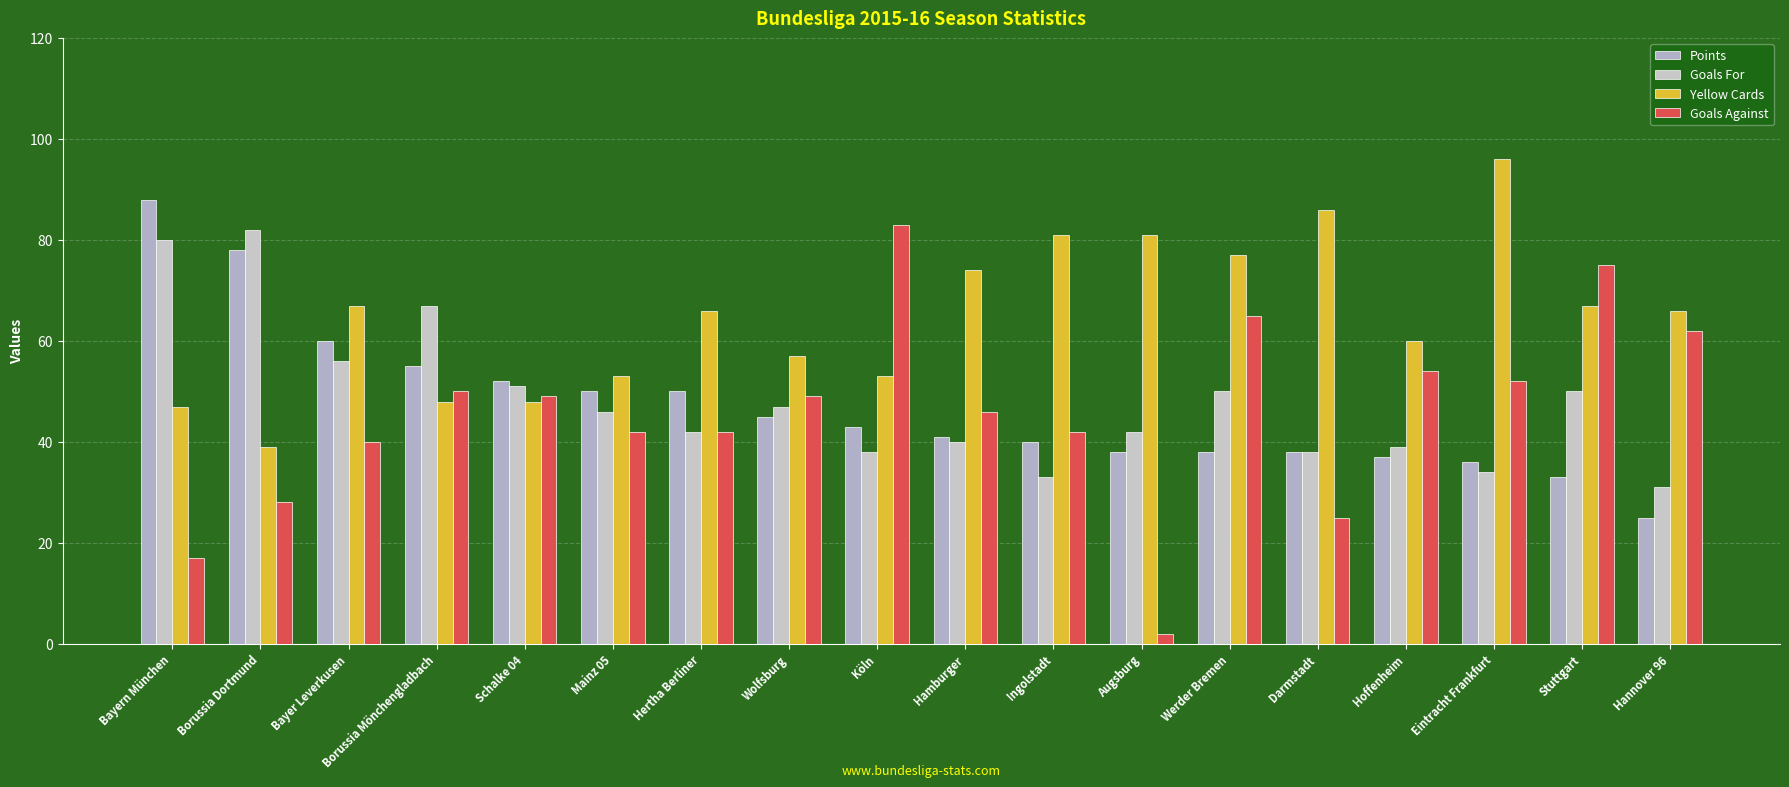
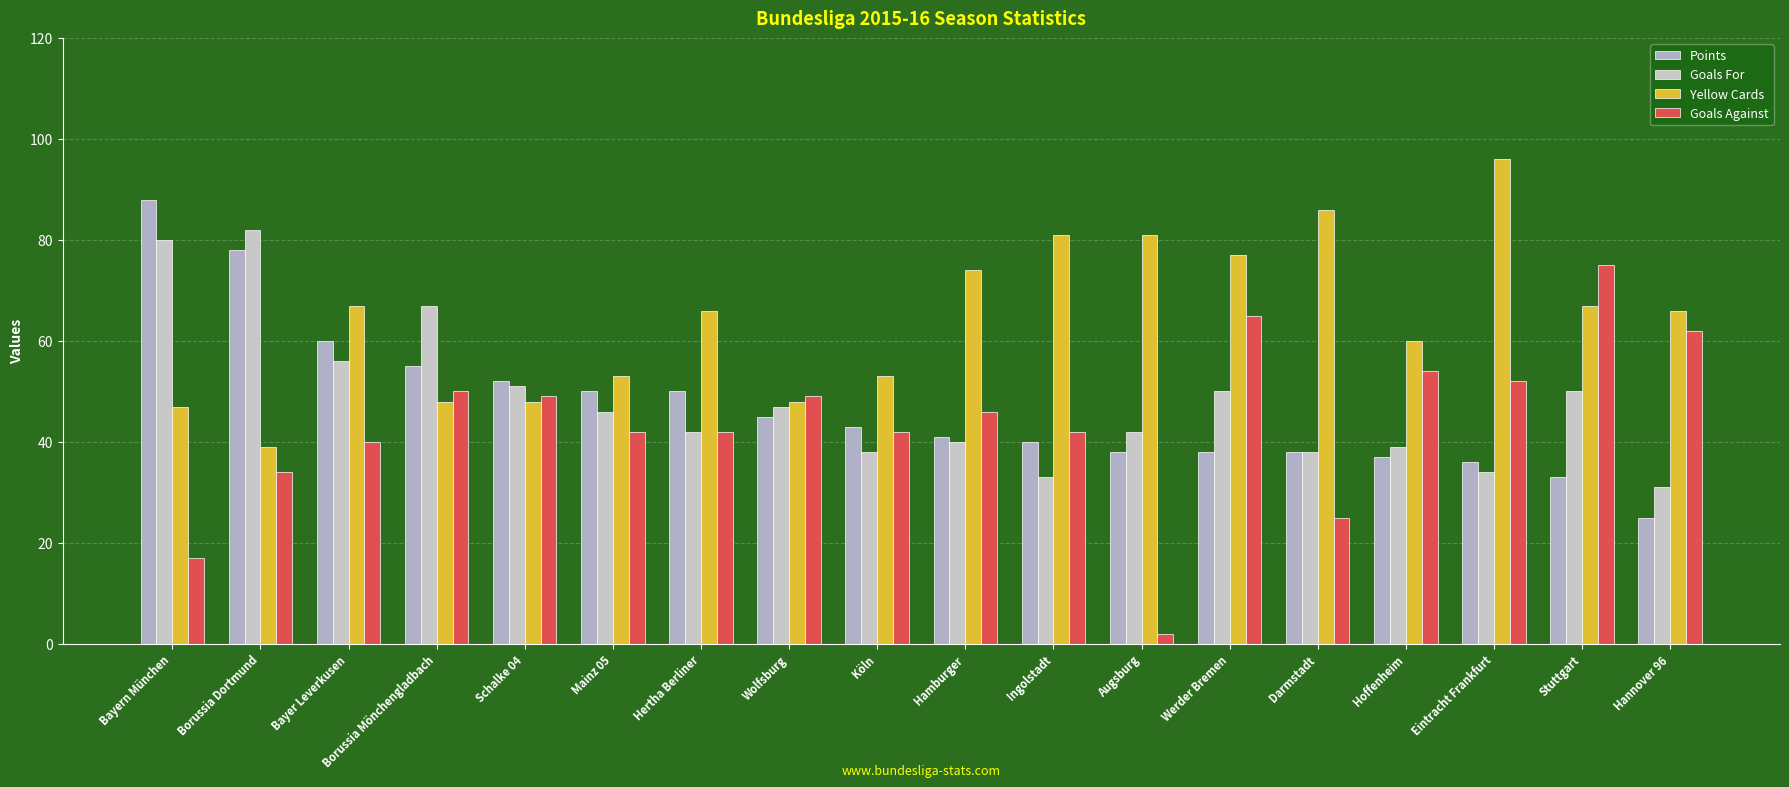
Goals Against, Borussia Dortmund: 28 -> 34
Yellow Cards, Wolfsburg: 57 -> 48
Goals Against, Köln: 83 -> 42
